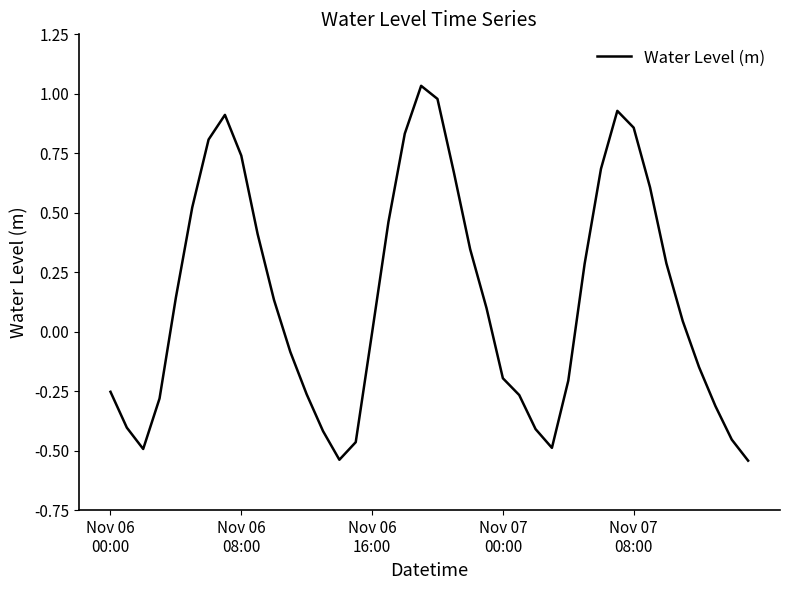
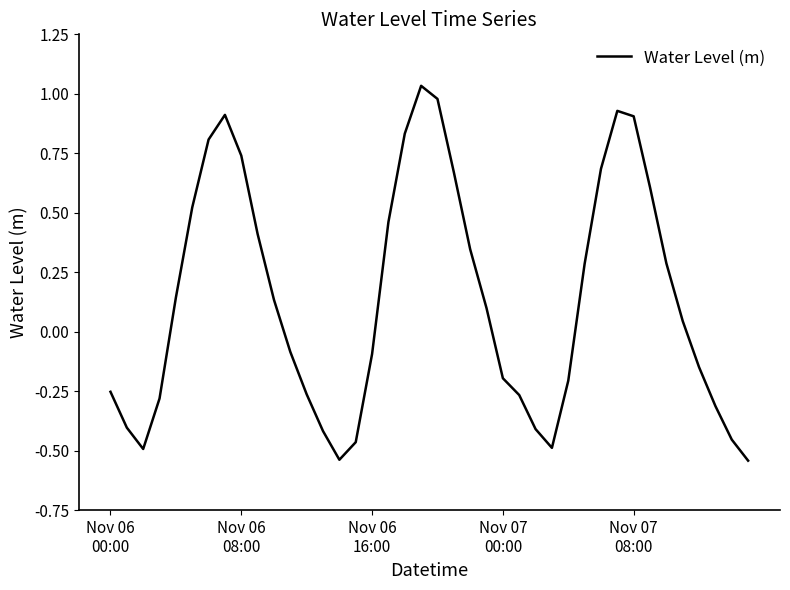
Nov 06 16:00: 0.00 -> -0.09
Nov 07 08:00: 0.86 -> 0.91
